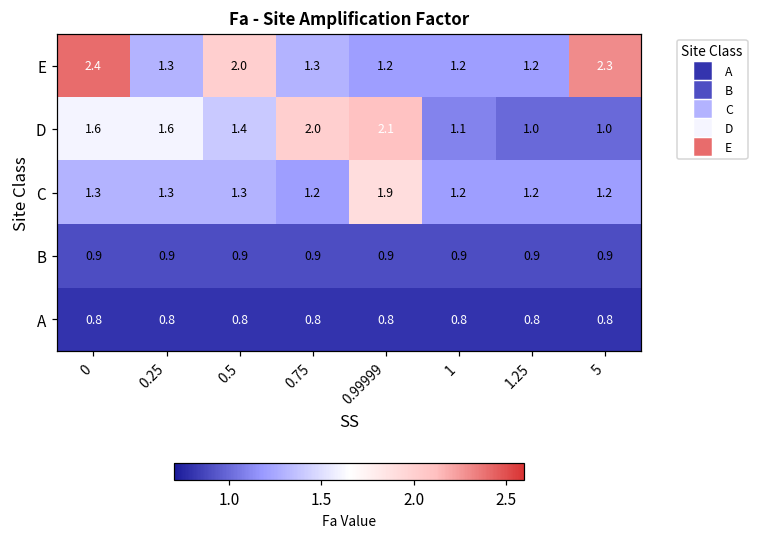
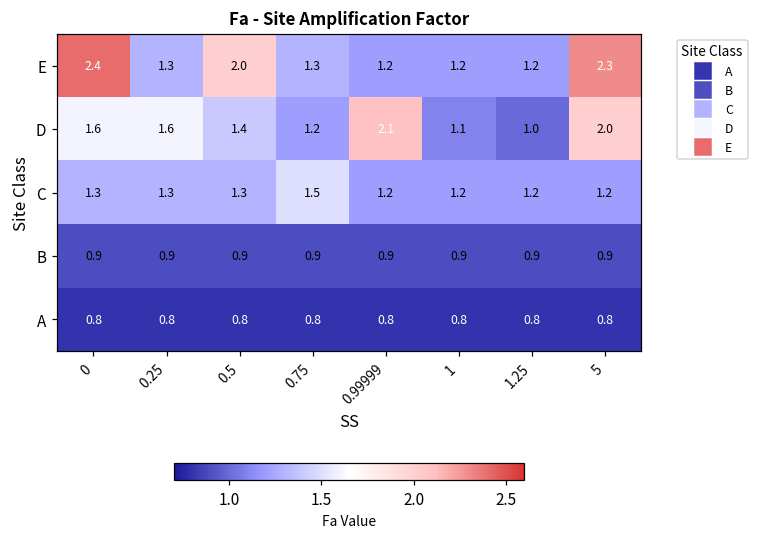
D, 0.75: 2.0 -> 1.2
D, 5: 1.0 -> 2.0
C, 0.75: 1.2 -> 1.5
C, 0.99999: 1.9 -> 1.2
